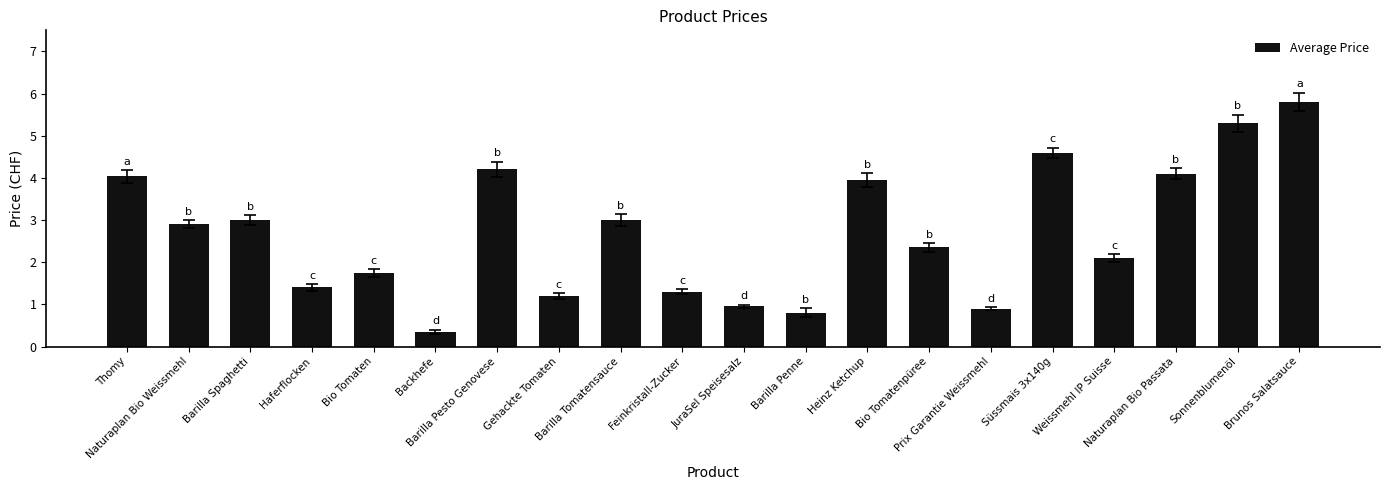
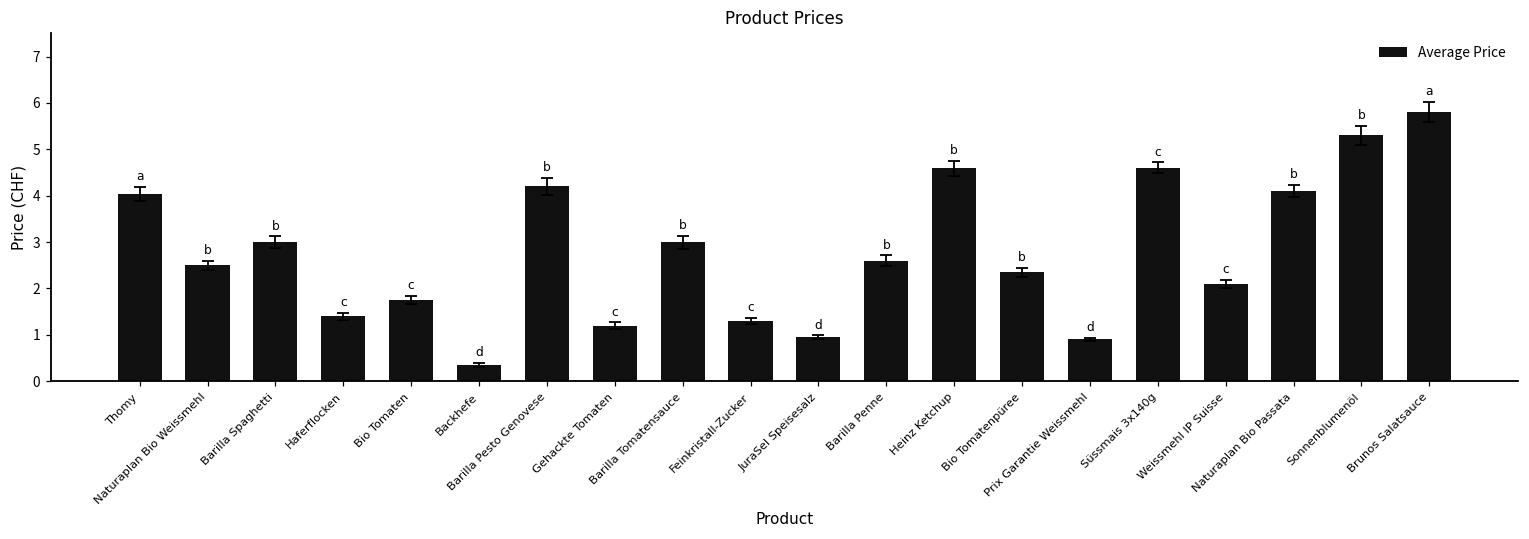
Average Price, Naturaplan Bio Weissmehl: 2.9 -> 2.5
Average Price, Barilla Penne: 0.8 -> 2.6
Average Price, Heinz Ketchup: 4.0 -> 4.6
